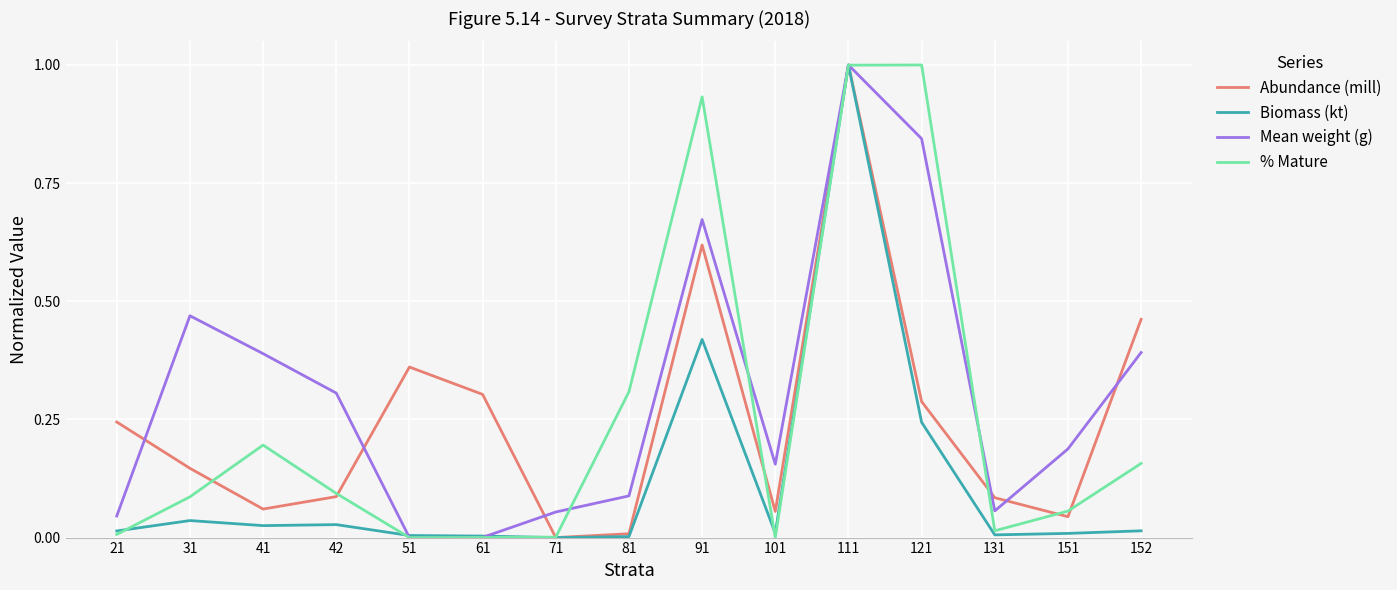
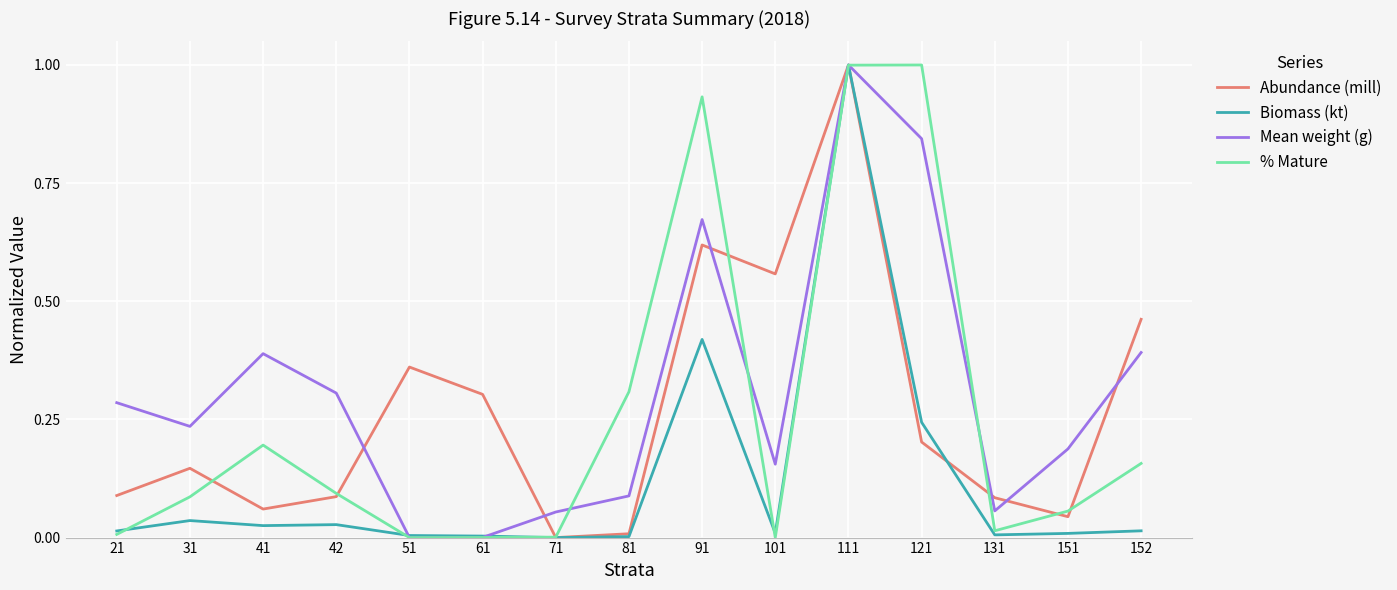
Abundance (mill), 21: 0.24 -> 0.09
Mean weight (g), 21: 0.05 -> 0.29
Mean weight (g), 31: 0.47 -> 0.24
Abundance (mill), 101: 0.06 -> 0.56
Abundance (mill), 121: 0.29 -> 0.20
